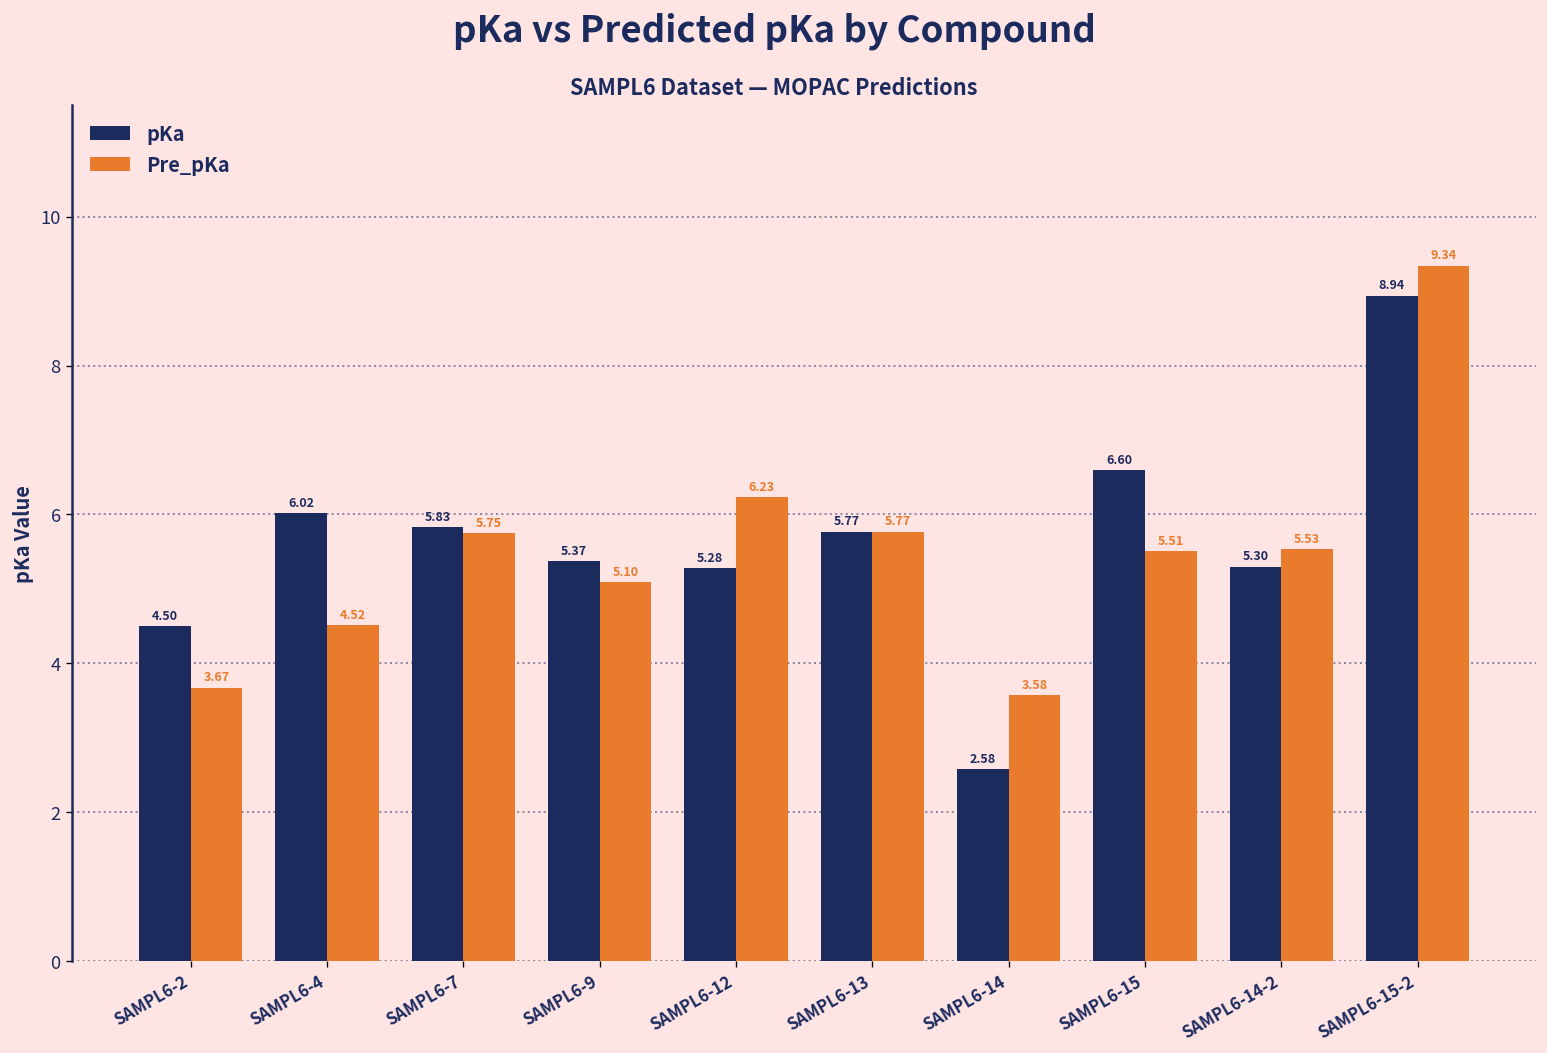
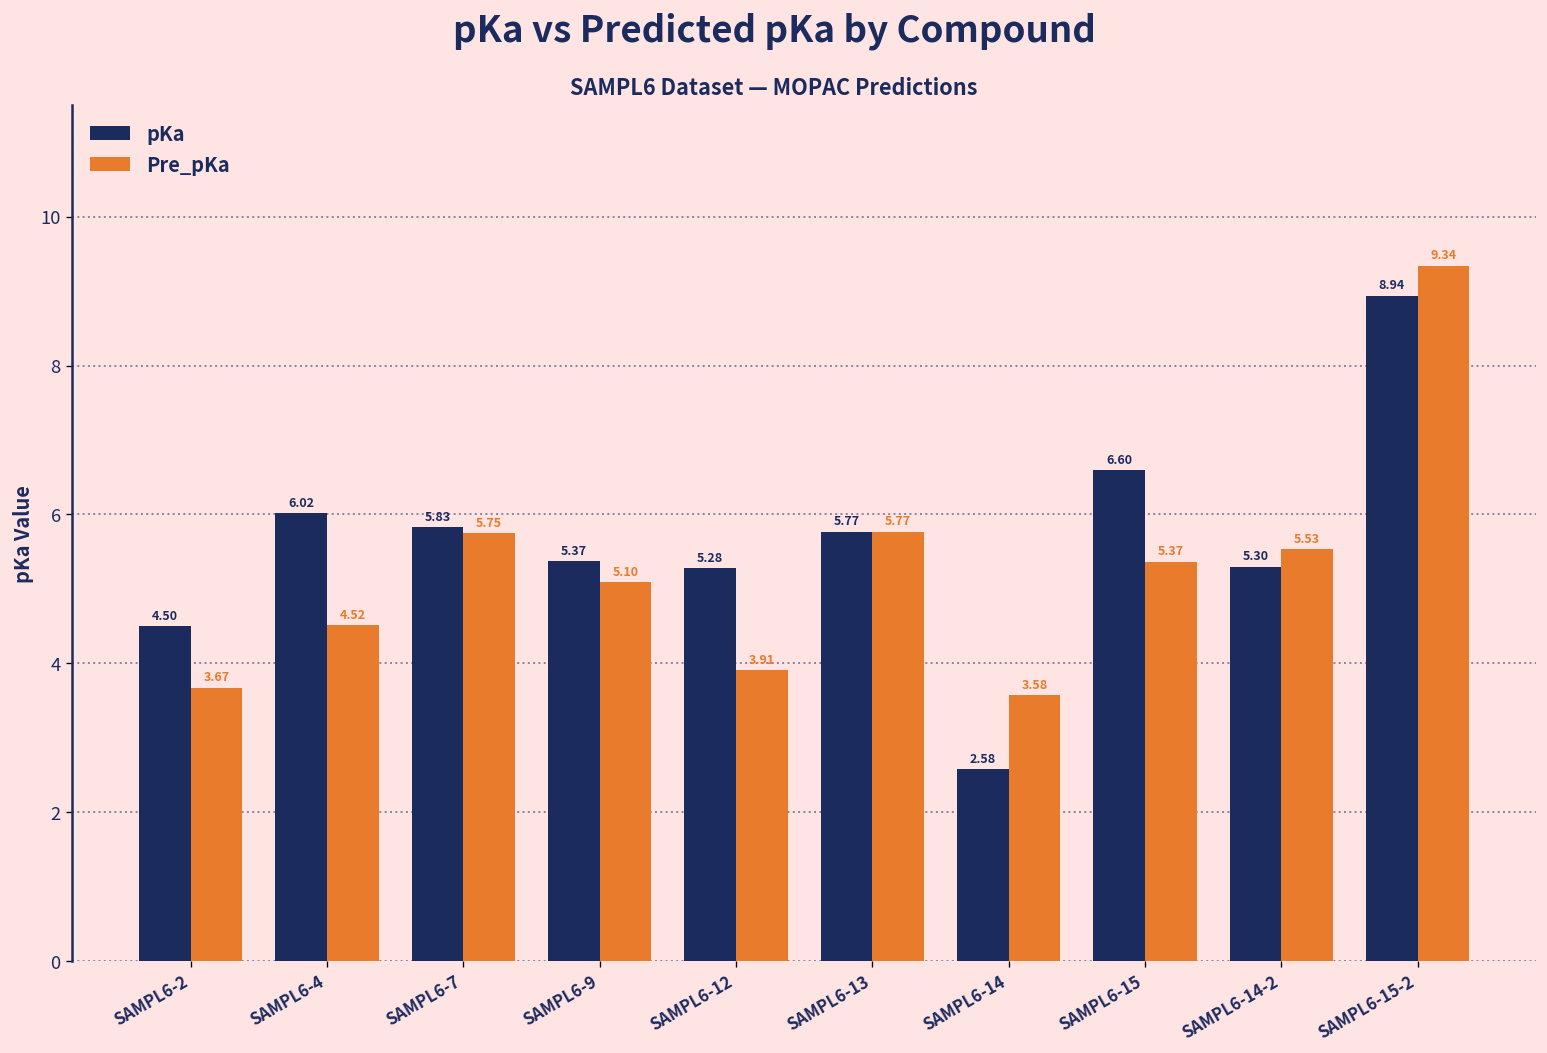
Pre_pKa, SAMPL6-12: 6.23 -> 3.91
Pre_pKa, SAMPL6-15: 5.51 -> 5.37
